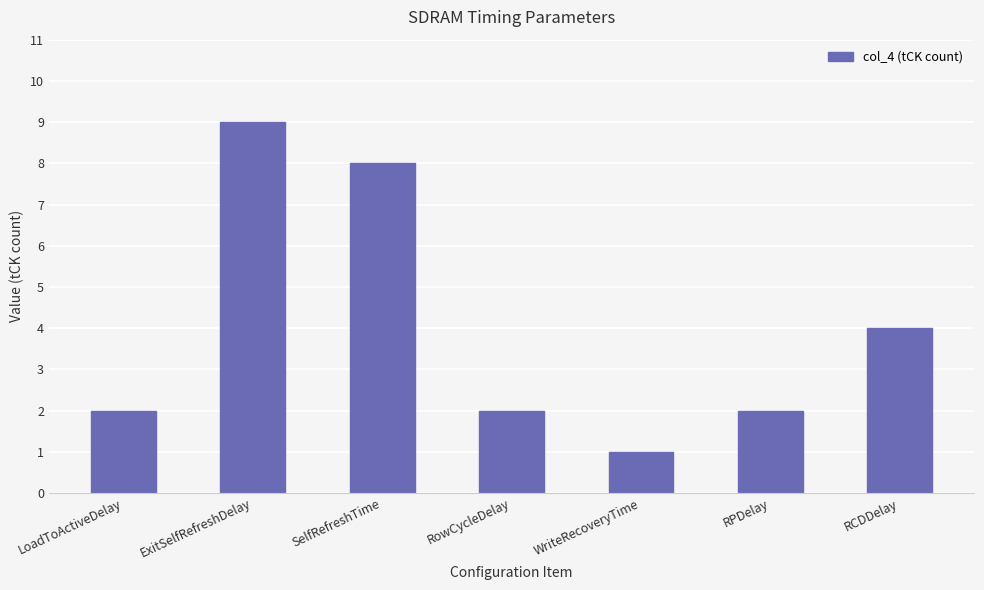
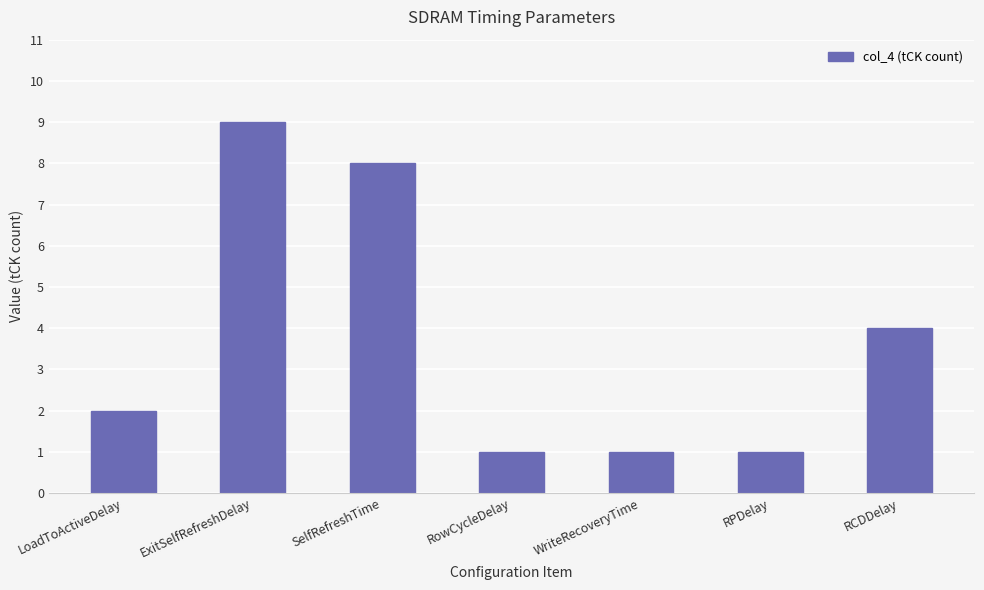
RowCycleDelay: 2 -> 1
RPDelay: 2 -> 1
